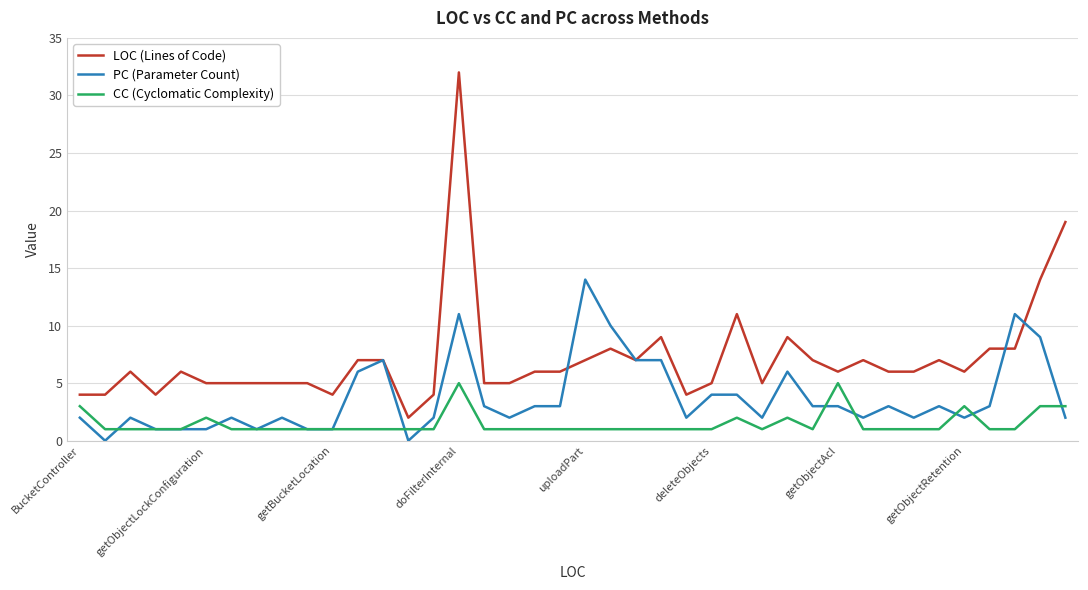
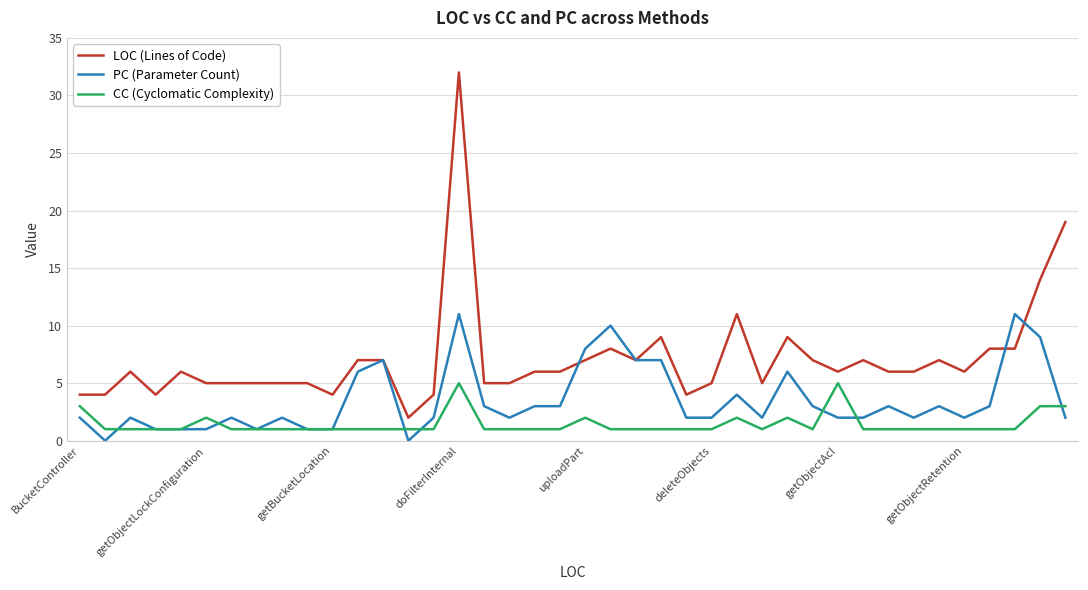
PC (Parameter Count), uploadPart: 14 -> 8
CC (Cyclomatic Complexity), uploadPart: 1 -> 2
PC (Parameter Count), deleteObjects: 4 -> 2
PC (Parameter Count), getObjectAcl: 3 -> 2
CC (Cyclomatic Complexity), getObjectRetention: 3 -> 1
